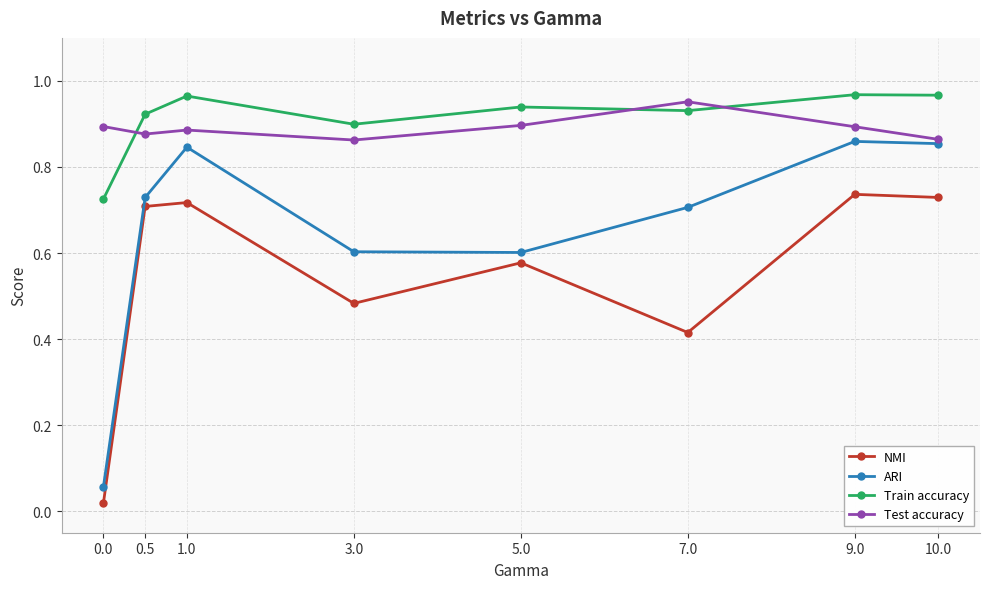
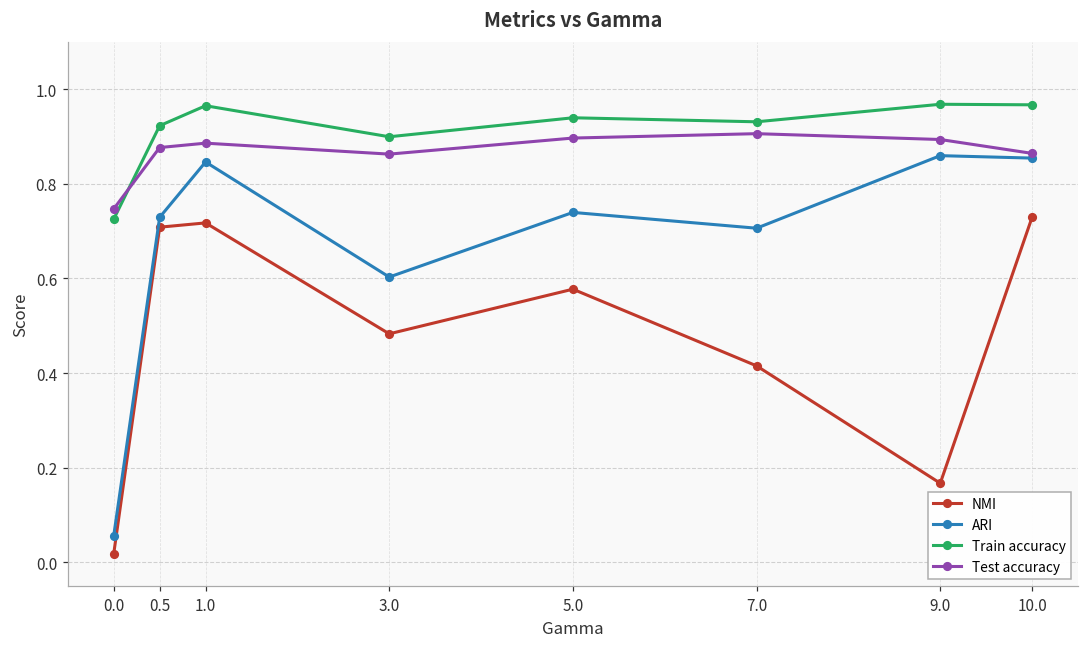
Test accuracy, 0.0: 0.89 -> 0.75
ARI, 5.0: 0.60 -> 0.74
Test accuracy, 7.0: 0.95 -> 0.91
NMI, 9.0: 0.74 -> 0.17
